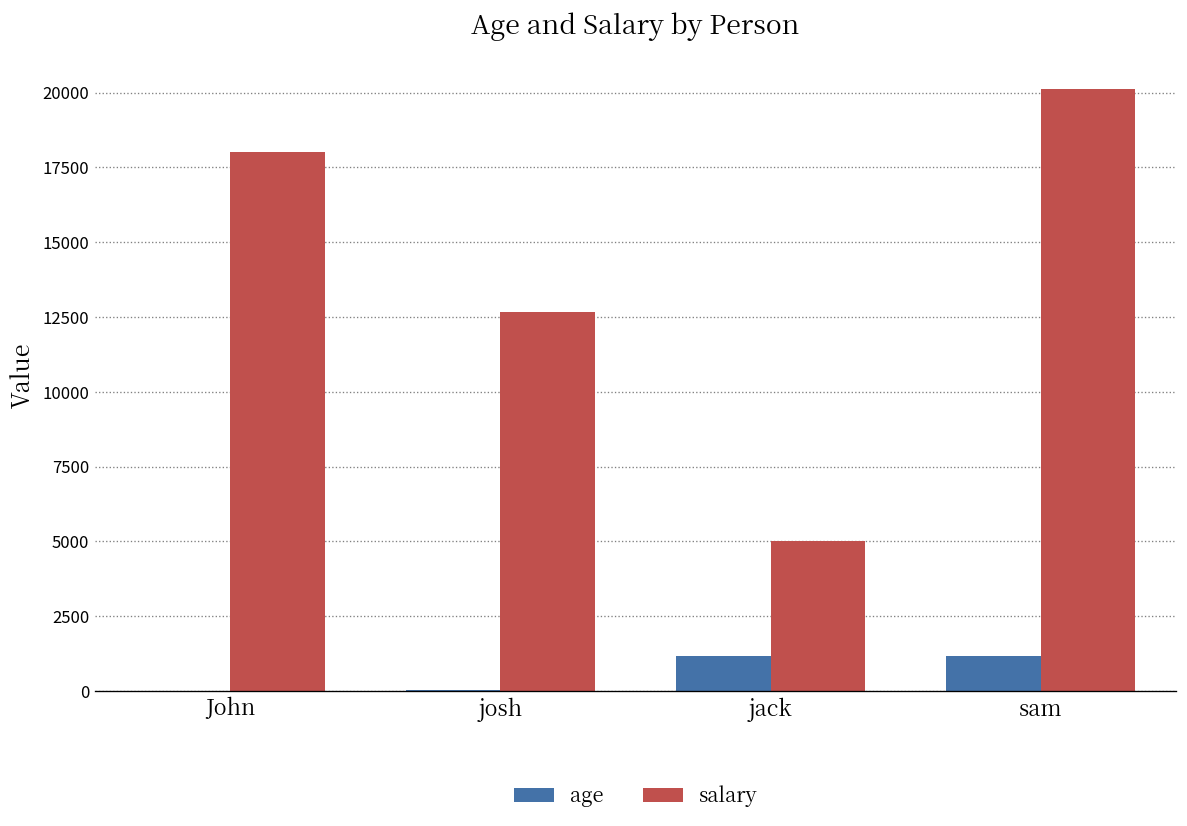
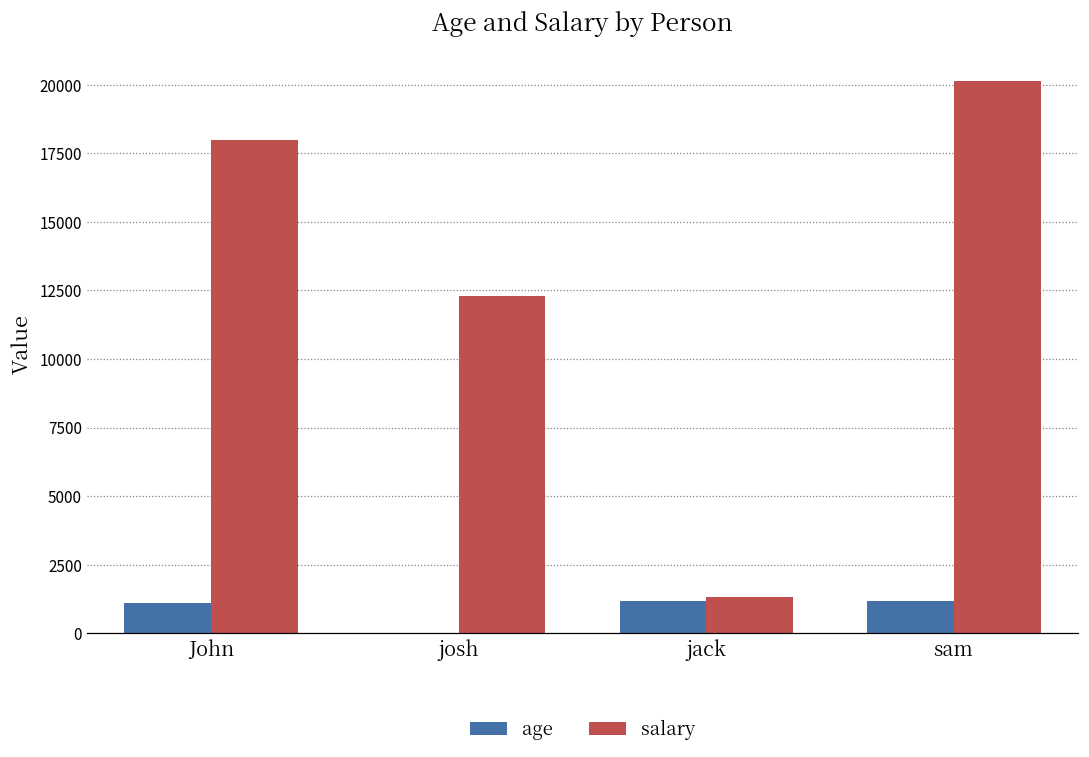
age, John: 0 -> 1100
salary, josh: 12700 -> 12300
salary, jack: 5000 -> 1300
